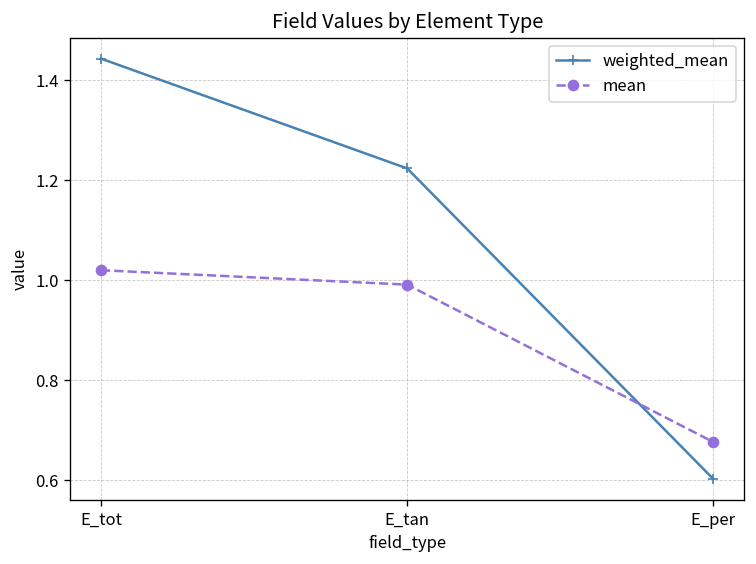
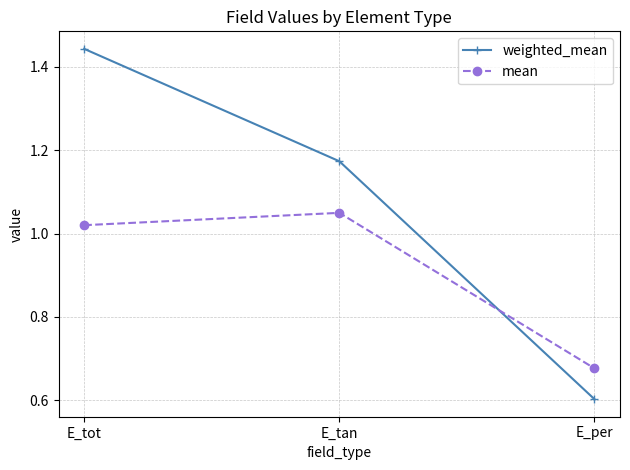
weighted_mean, E_tan: 1.22 -> 1.17
mean, E_tan: 0.99 -> 1.05
